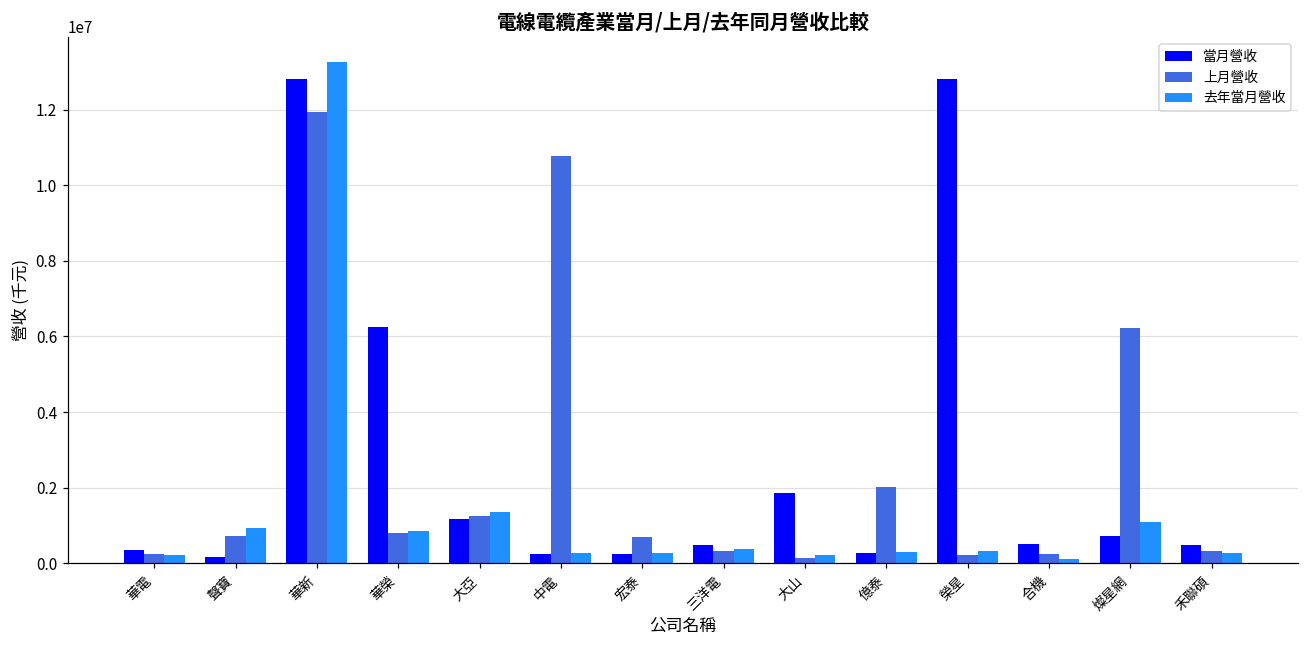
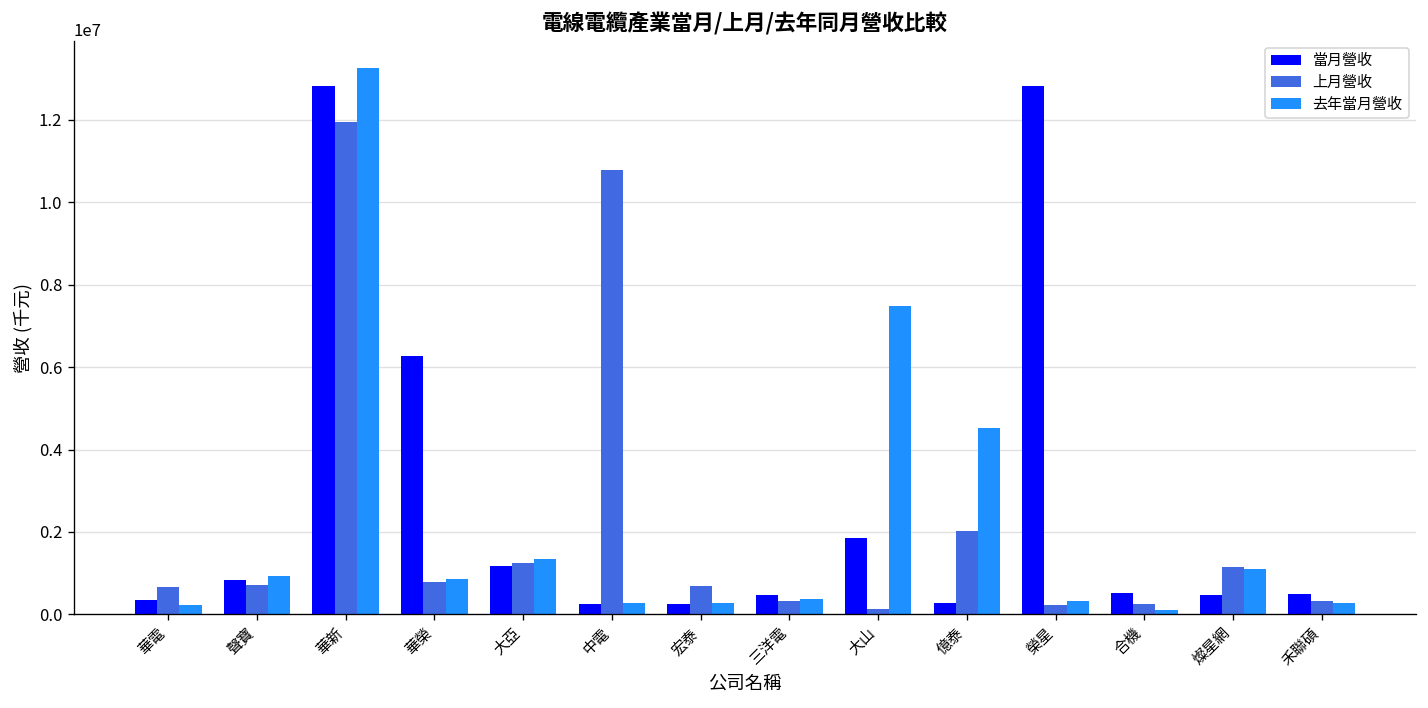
上月營收, 華電: 200000 -> 700000
當月營收, 聲寶: 200000 -> 800000
去年當月營收, 大山: 200000 -> 7500000
去年當月營收, 億泰: 300000 -> 4500000
當月營收, 燦星網: 700000 -> 500000
上月營收, 燦星網: 6200000 -> 1100000
